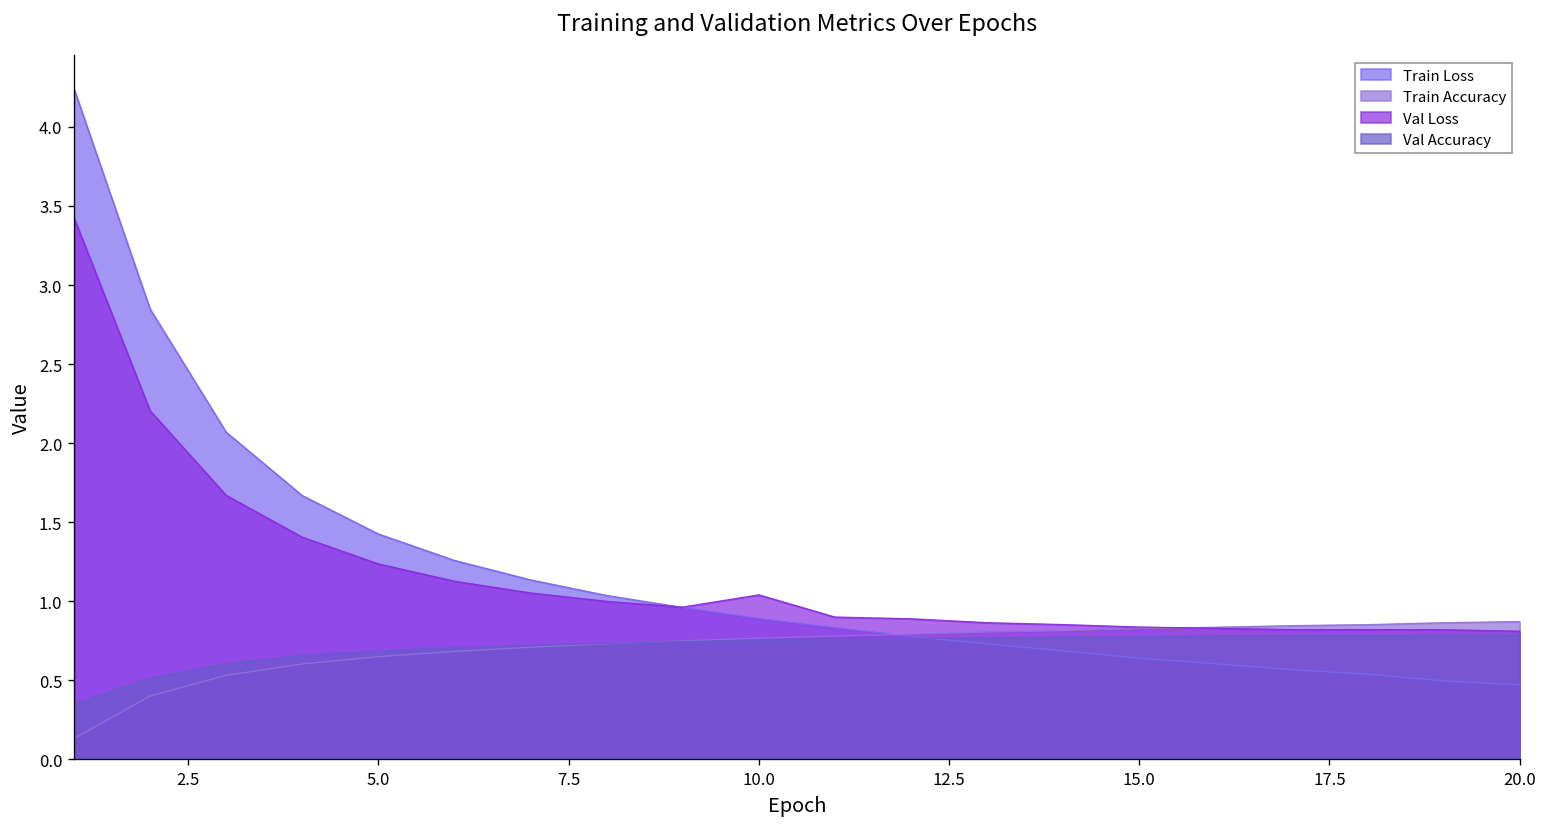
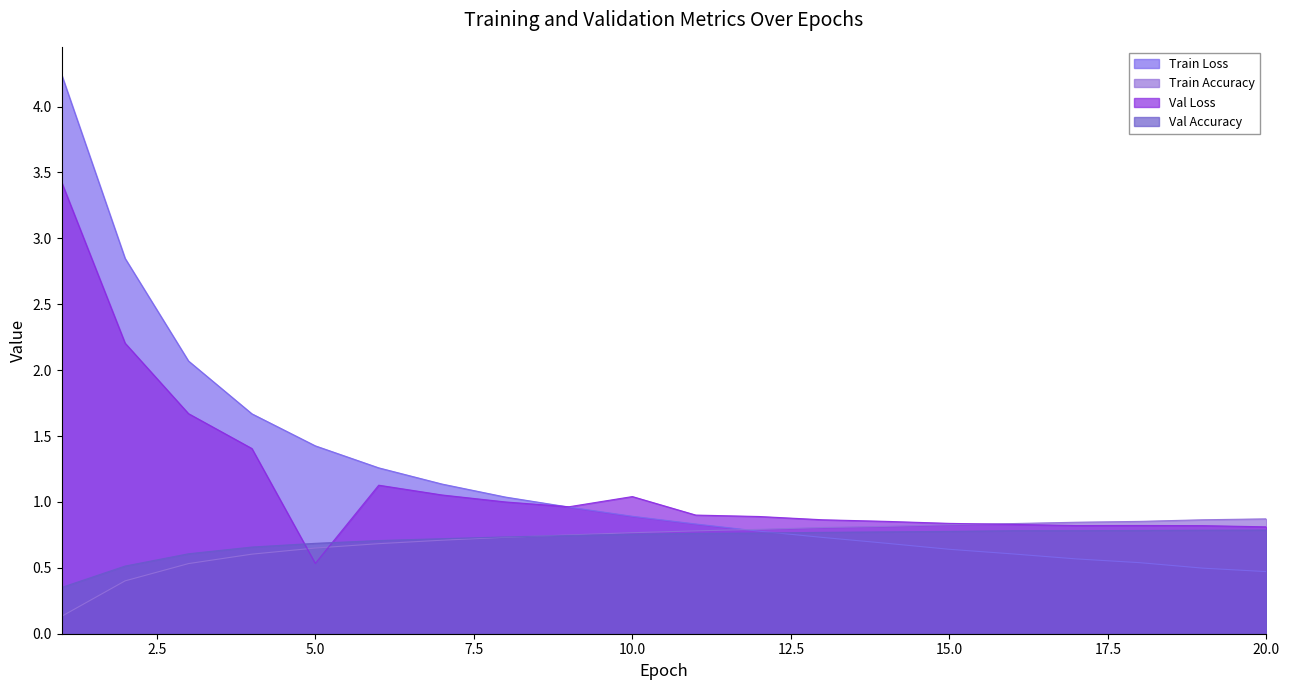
Val Loss, 5.0: 1.24 -> 0.53
